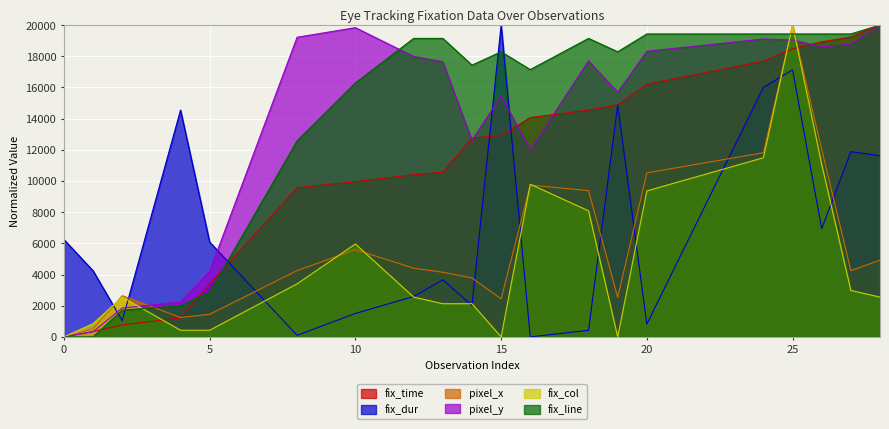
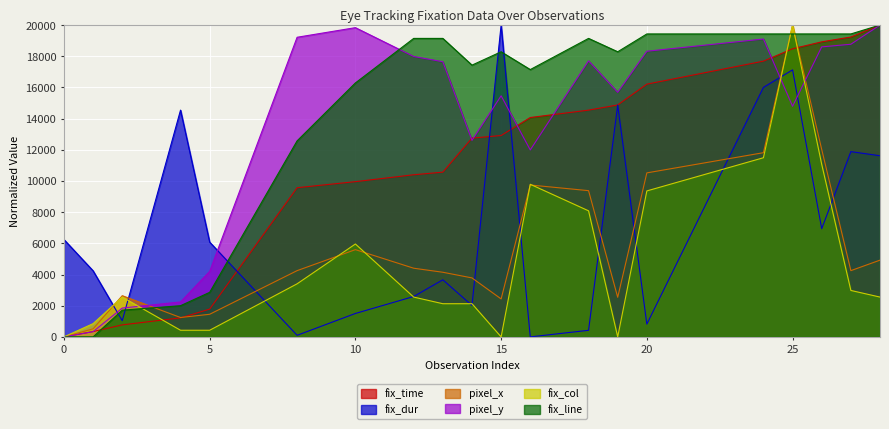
fix_time, 5: 3400 -> 1800
pixel_y, 25: 19000 -> 14800
